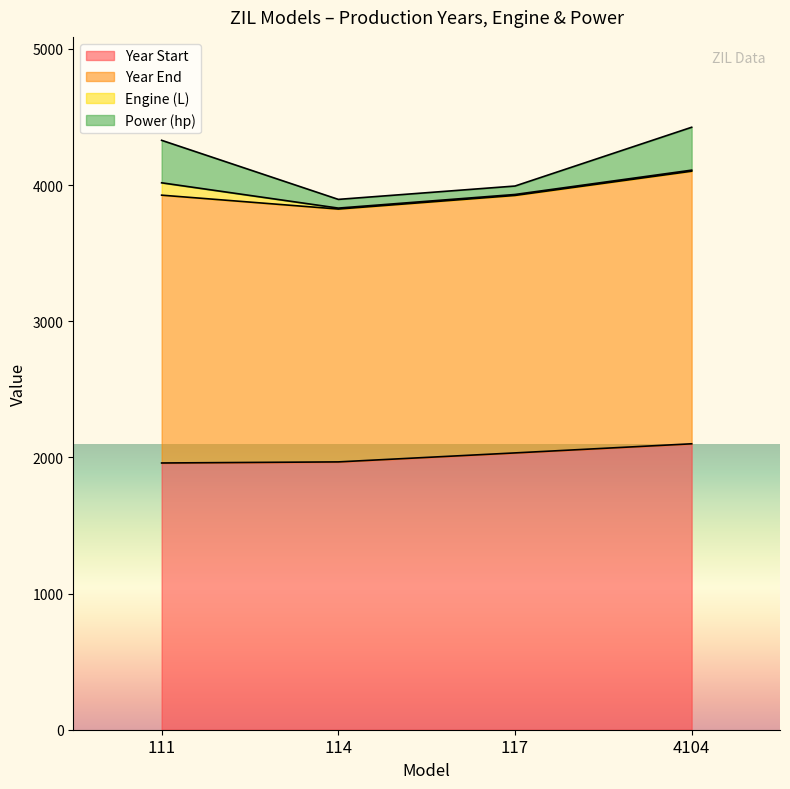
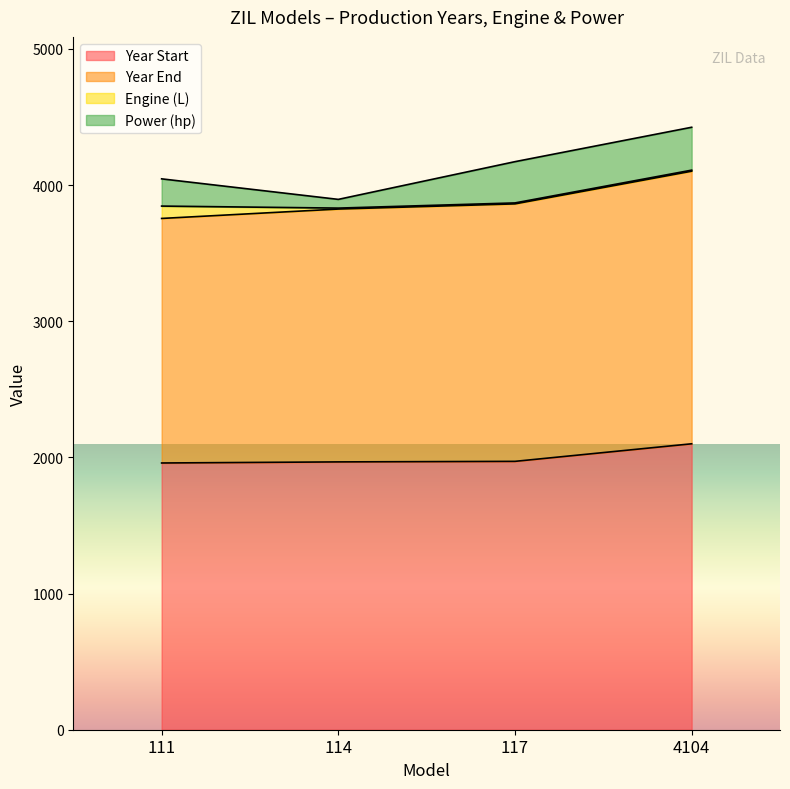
Year End, 111: 1970 -> 1800
Power (hp), 111: 310 -> 200
Year Start, 117: 2030 -> 1970
Power (hp), 117: 60 -> 300
